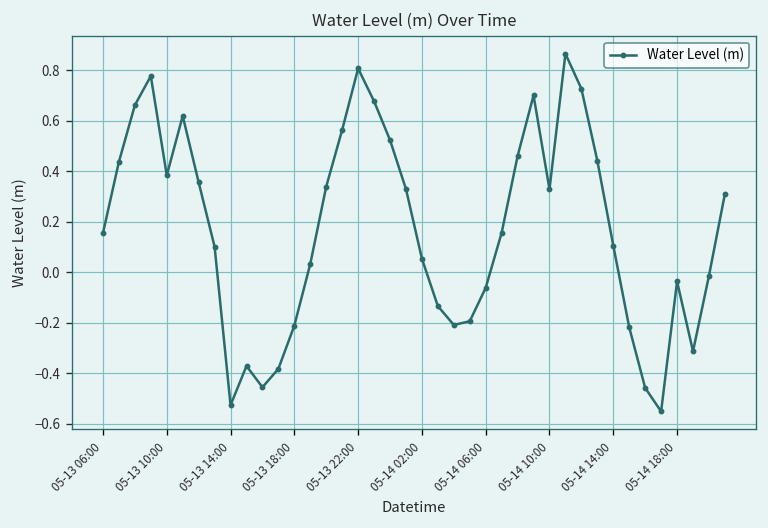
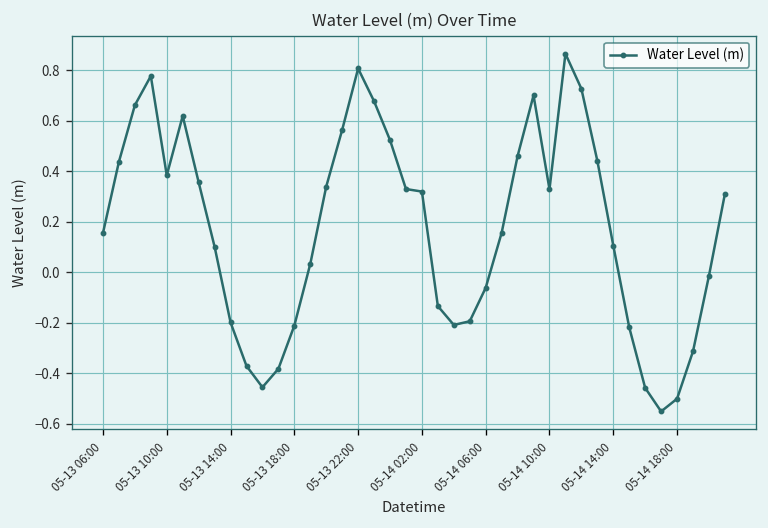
05-13 14:00: -0.53 -> -0.20
05-14 02:00: 0.05 -> 0.32
05-14 18:00: -0.04 -> -0.50
